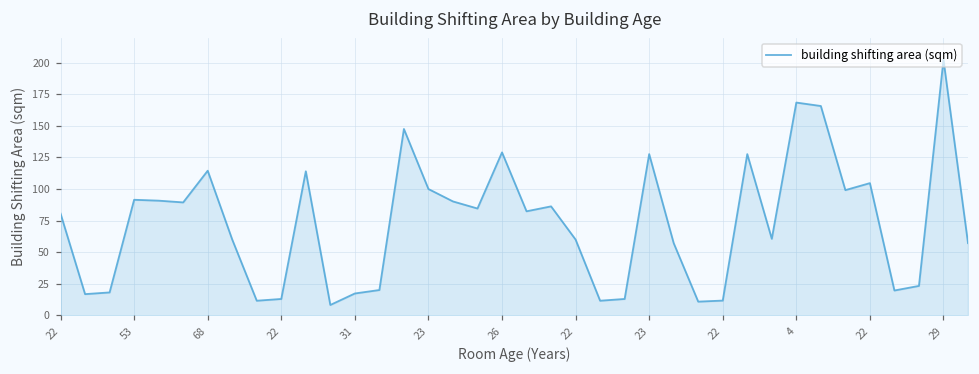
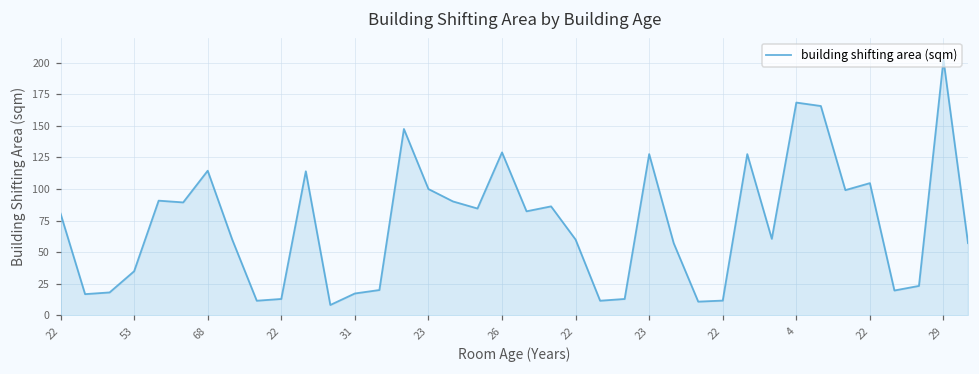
53: 91 -> 35
